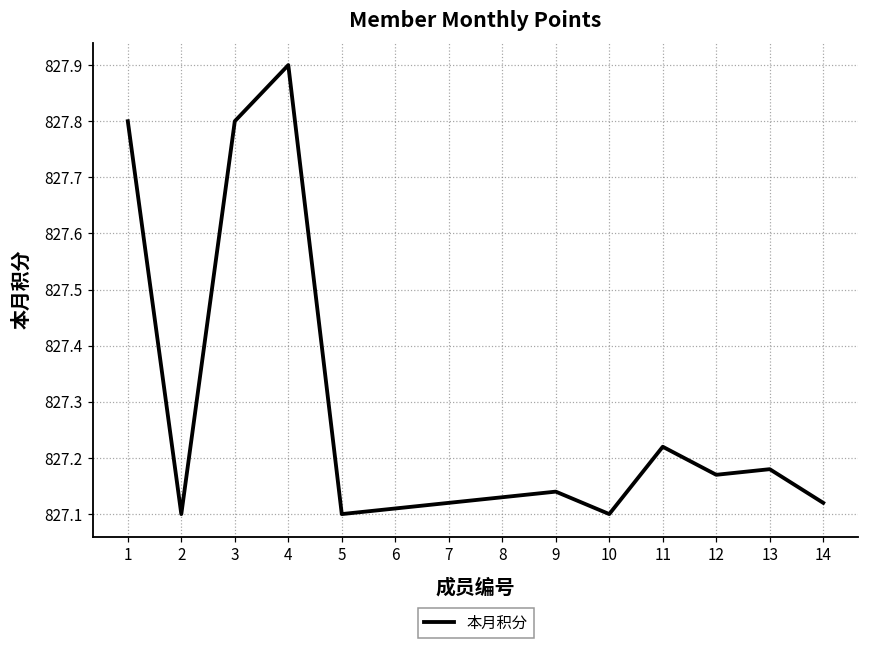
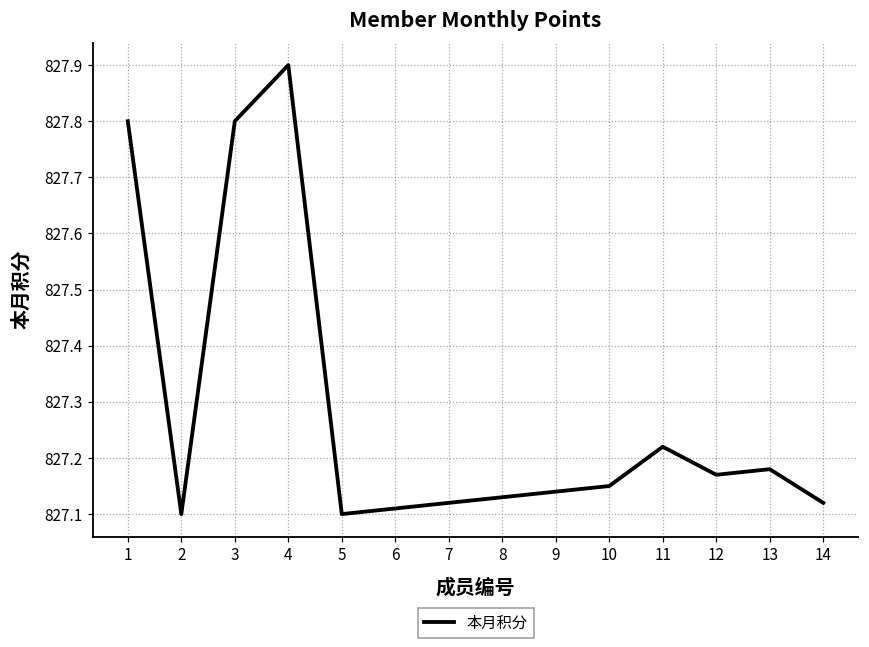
10: 827.10 -> 827.15
